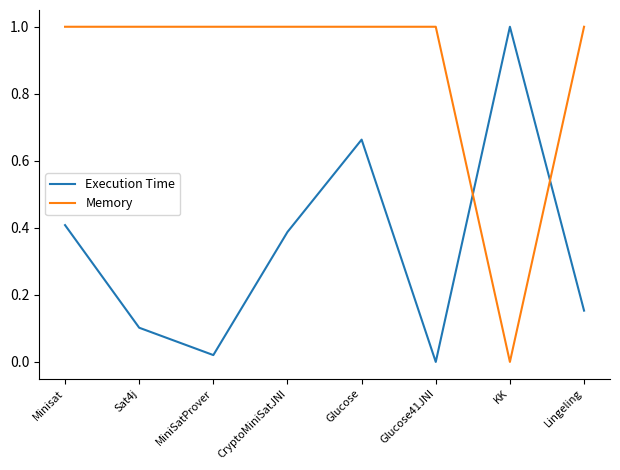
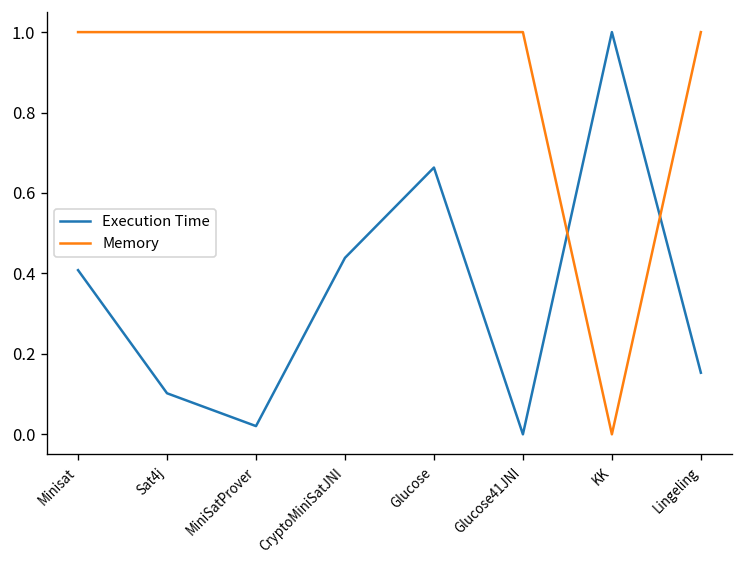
Execution Time, CryptoMiniSatJNI: 0.39 -> 0.44
